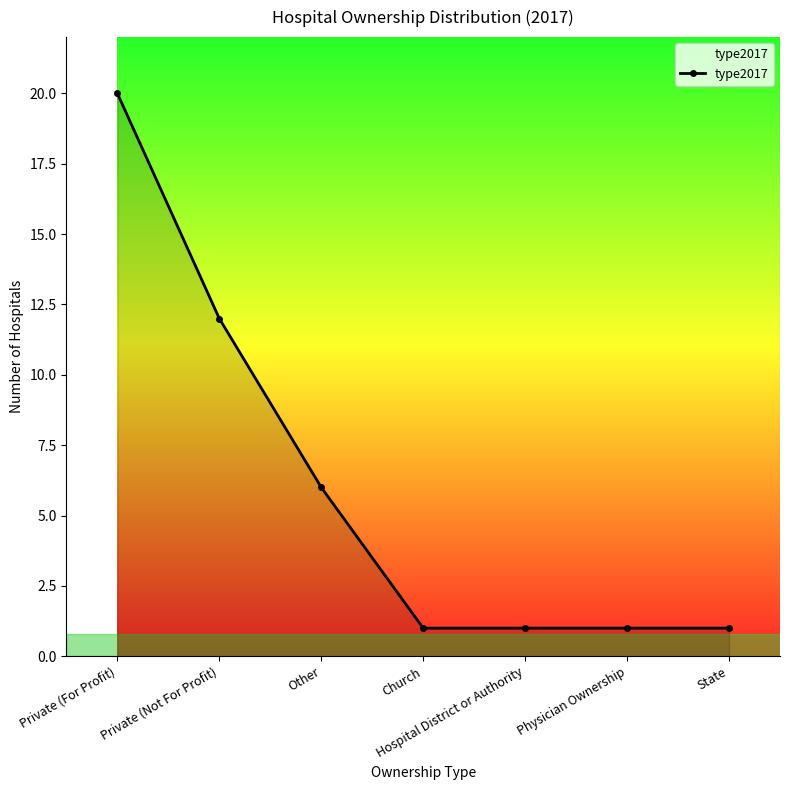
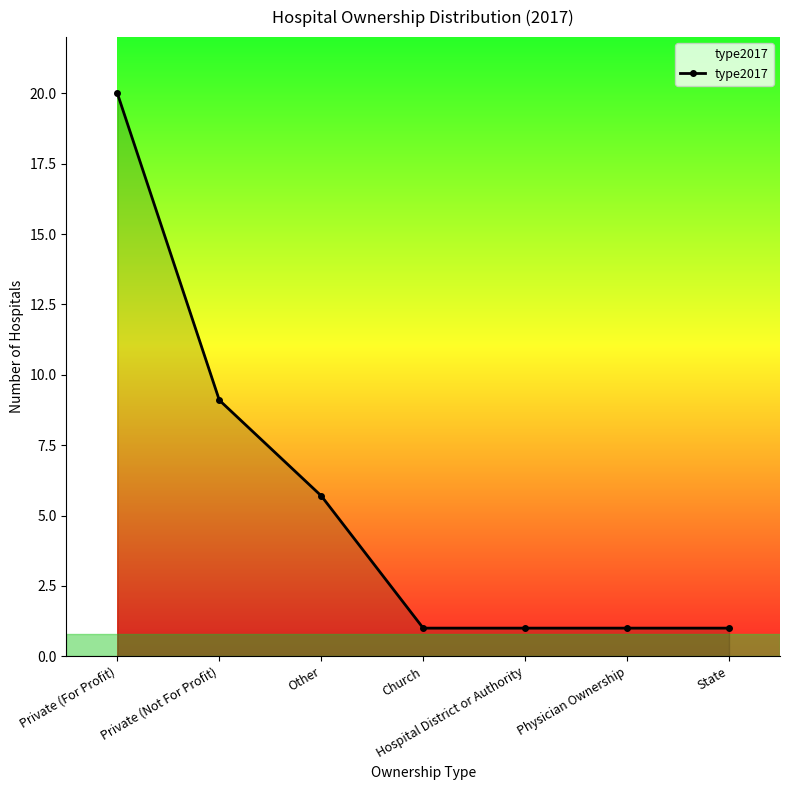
Private (Not For Profit): 12.0 -> 9.1
Other: 6.0 -> 5.7
